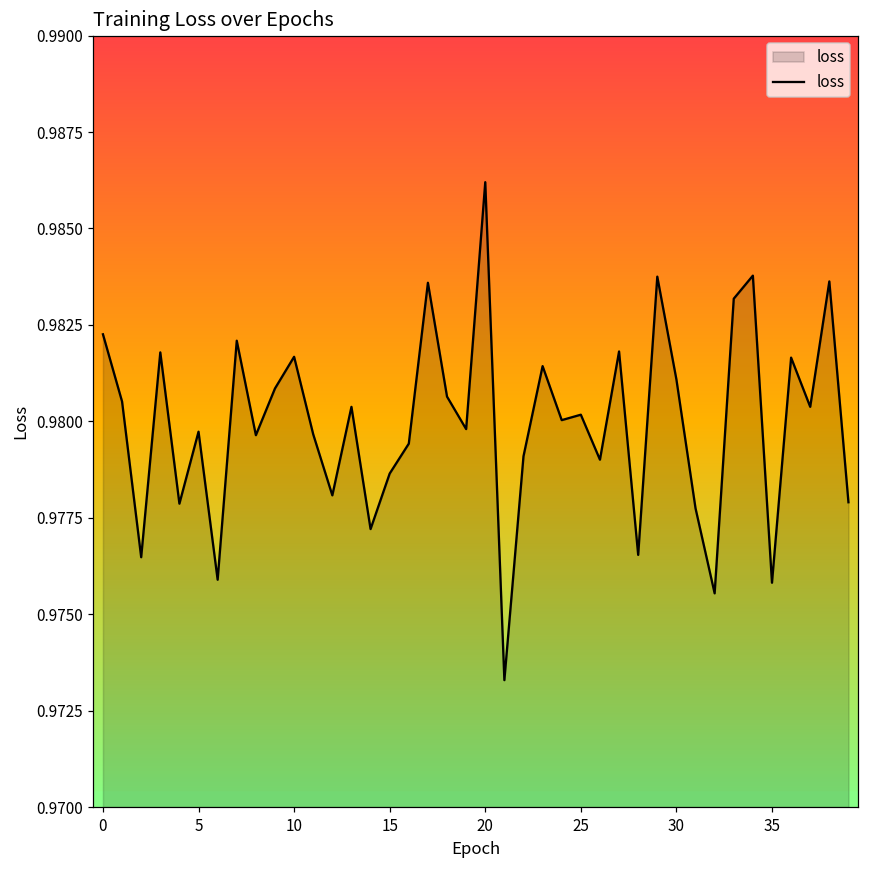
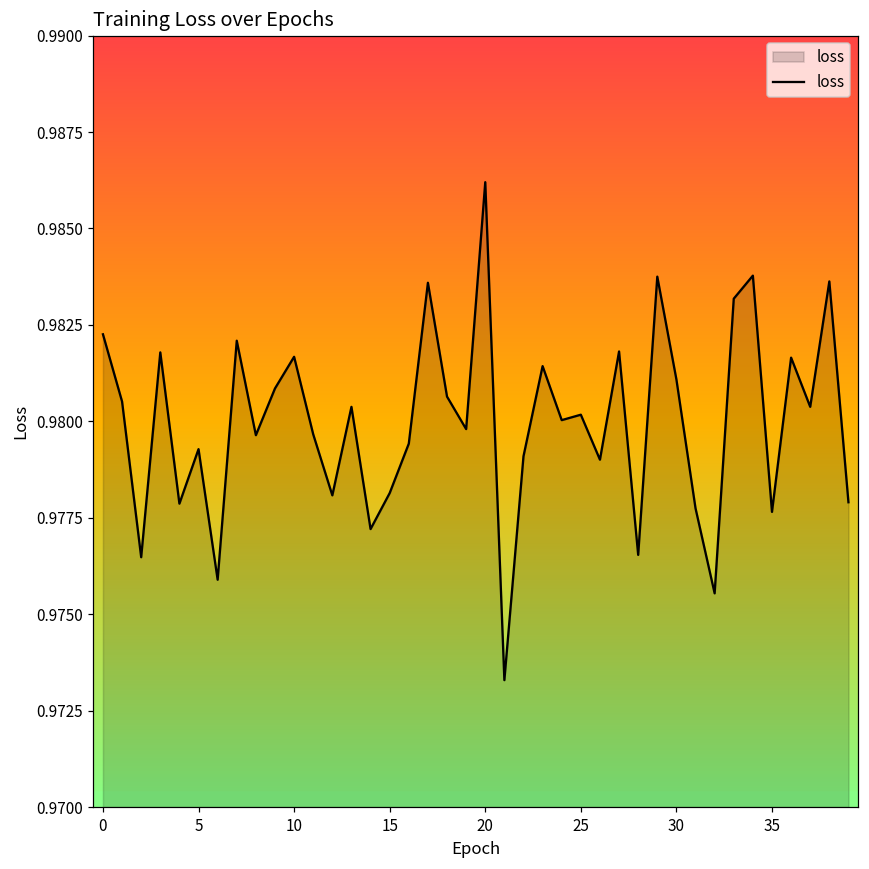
5: 0.9797 -> 0.9793
15: 0.9786 -> 0.9781
35: 0.9758 -> 0.9777
